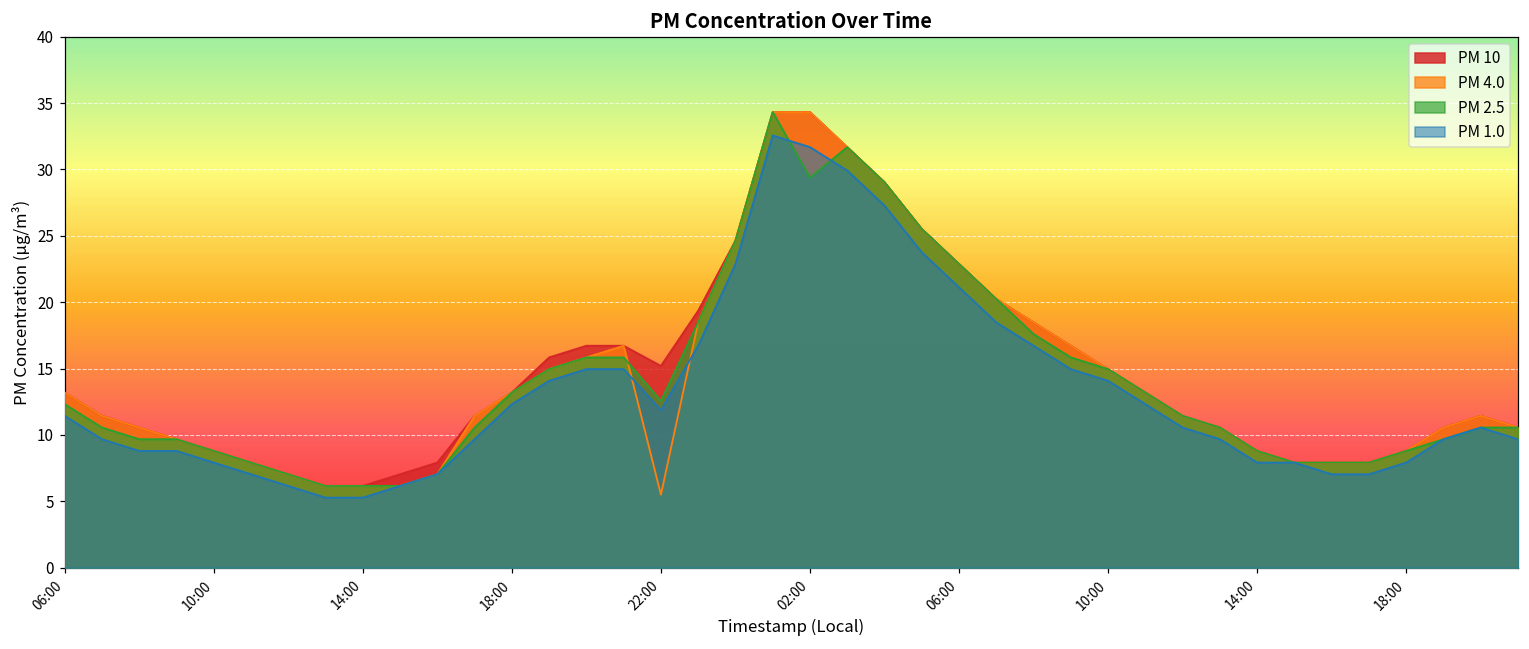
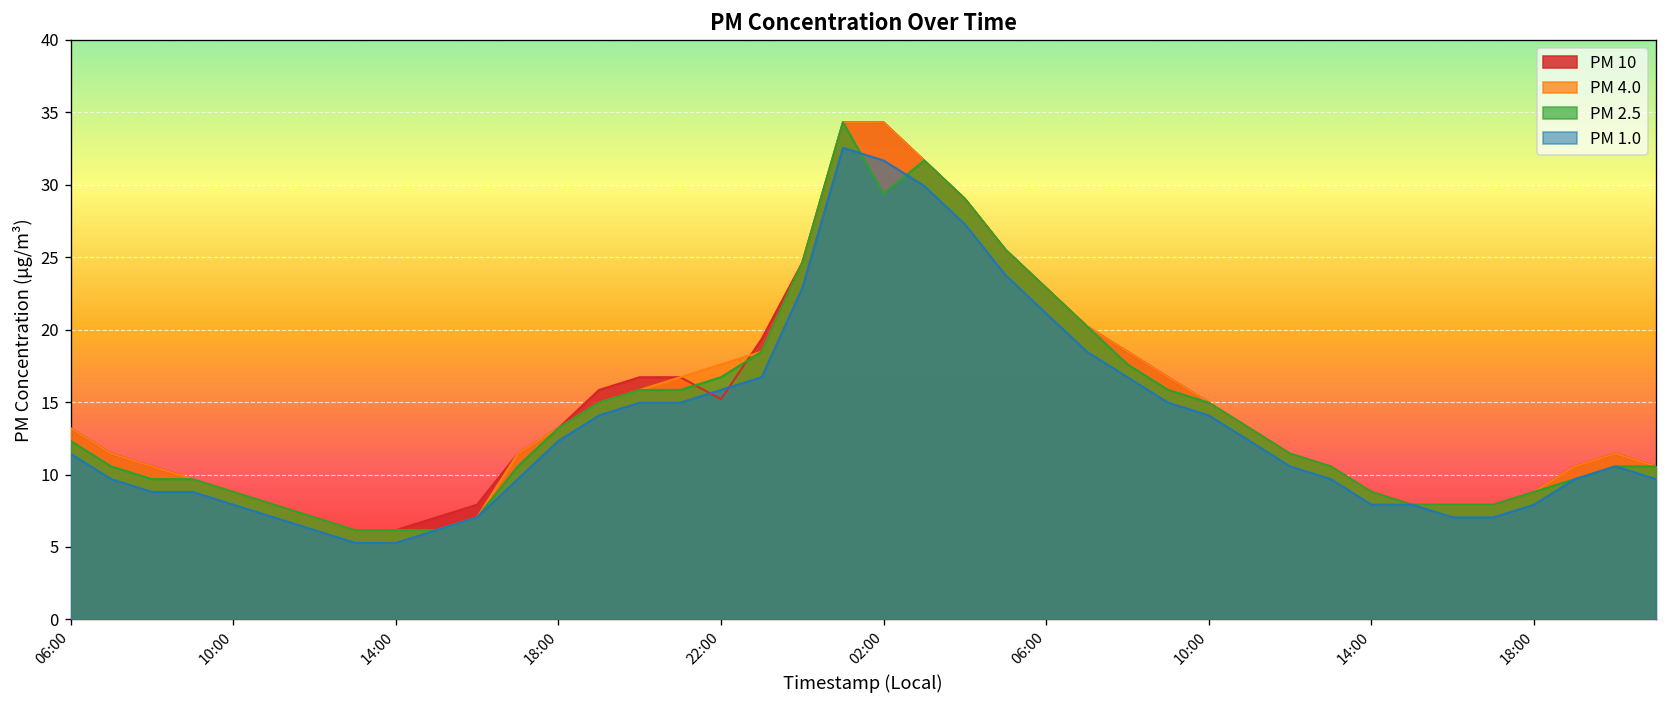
PM 4.0, 22:00: 5.5 -> 17.6
PM 2.5, 22:00: 12.6 -> 16.7
PM 1.0, 22:00: 11.9 -> 15.8
